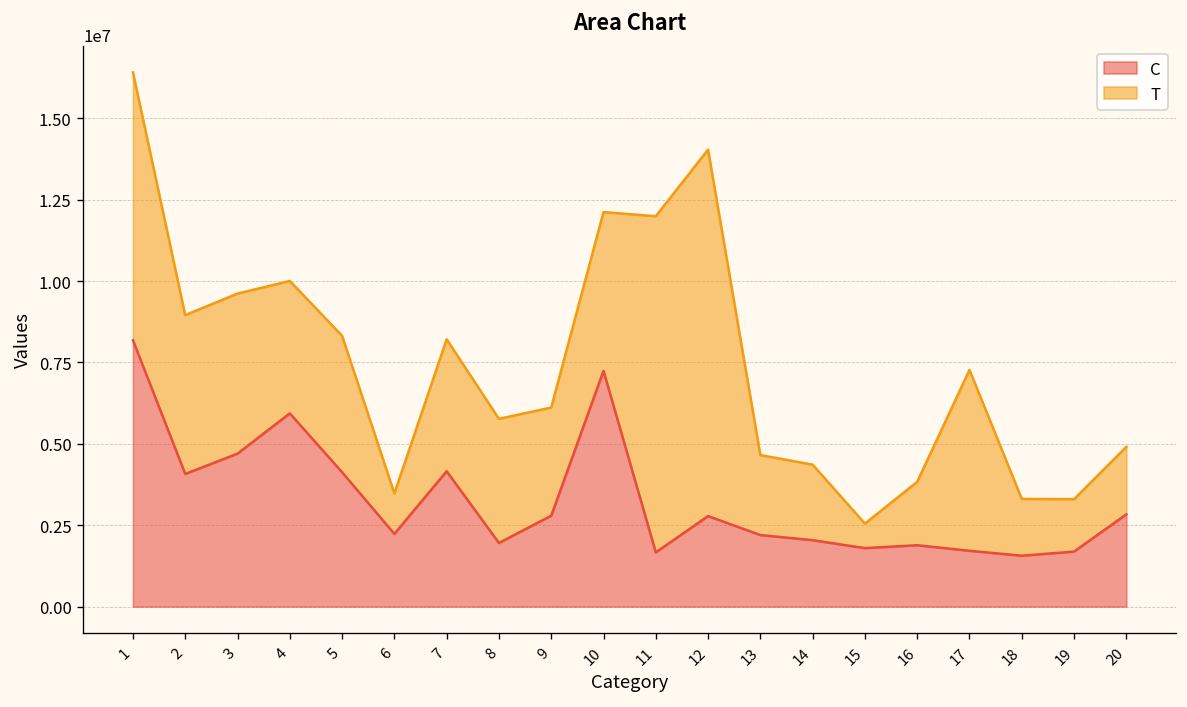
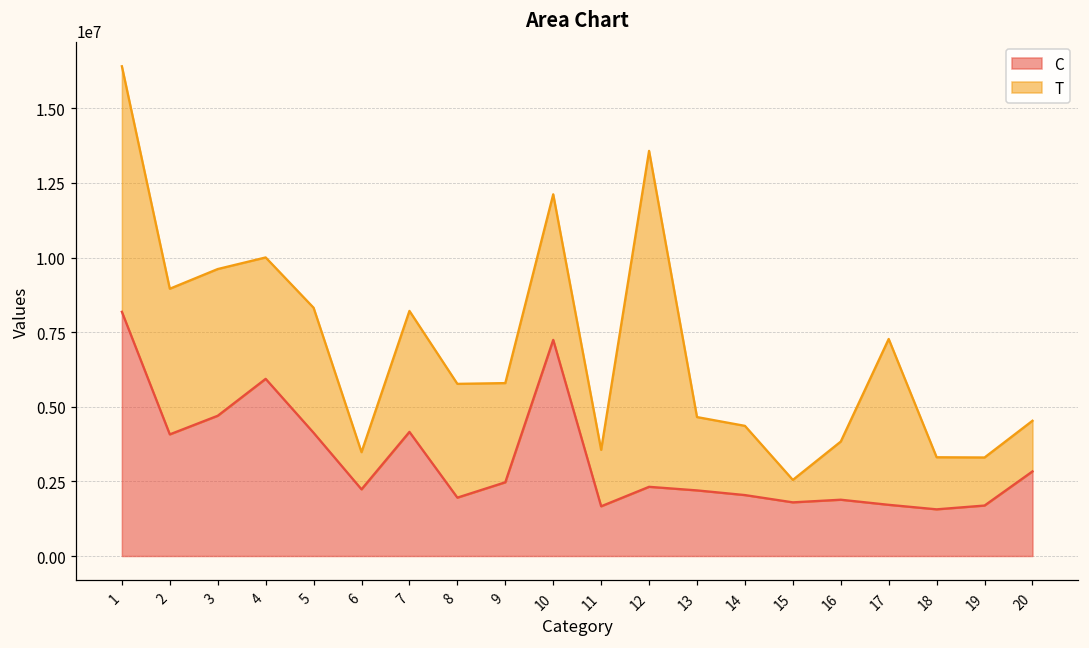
C, 9: 2800000 -> 2500000
T, 11: 10300000 -> 1900000
C, 12: 2800000 -> 2300000
T, 20: 2100000 -> 1700000
